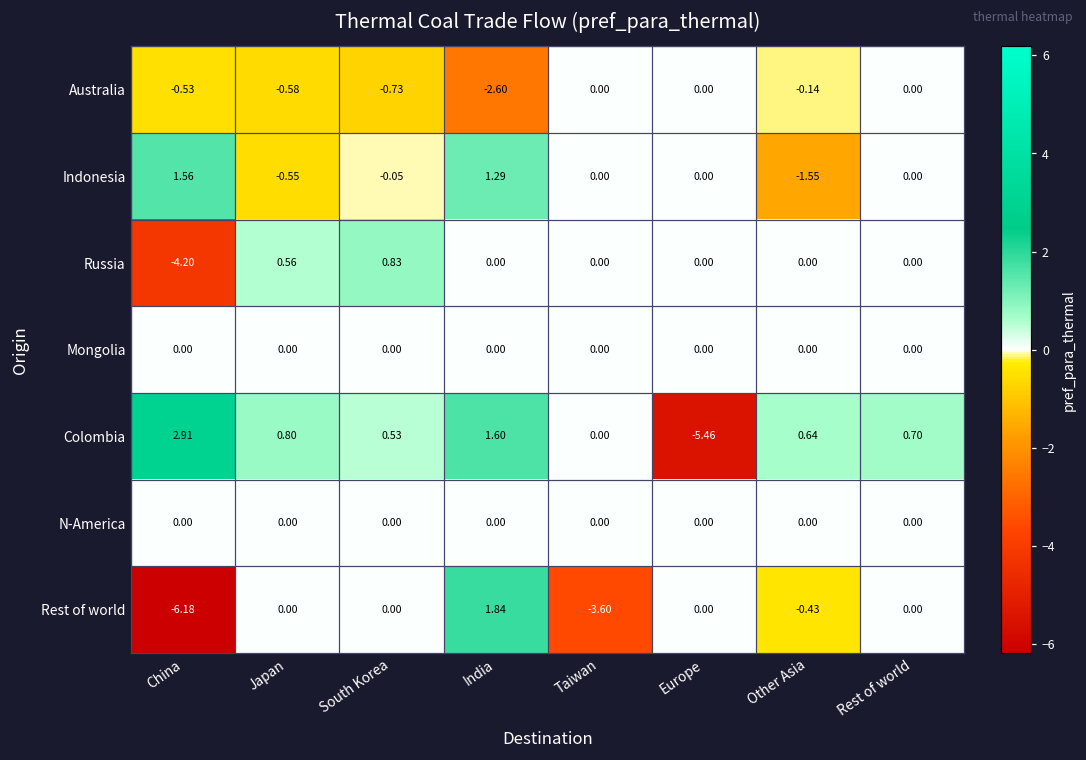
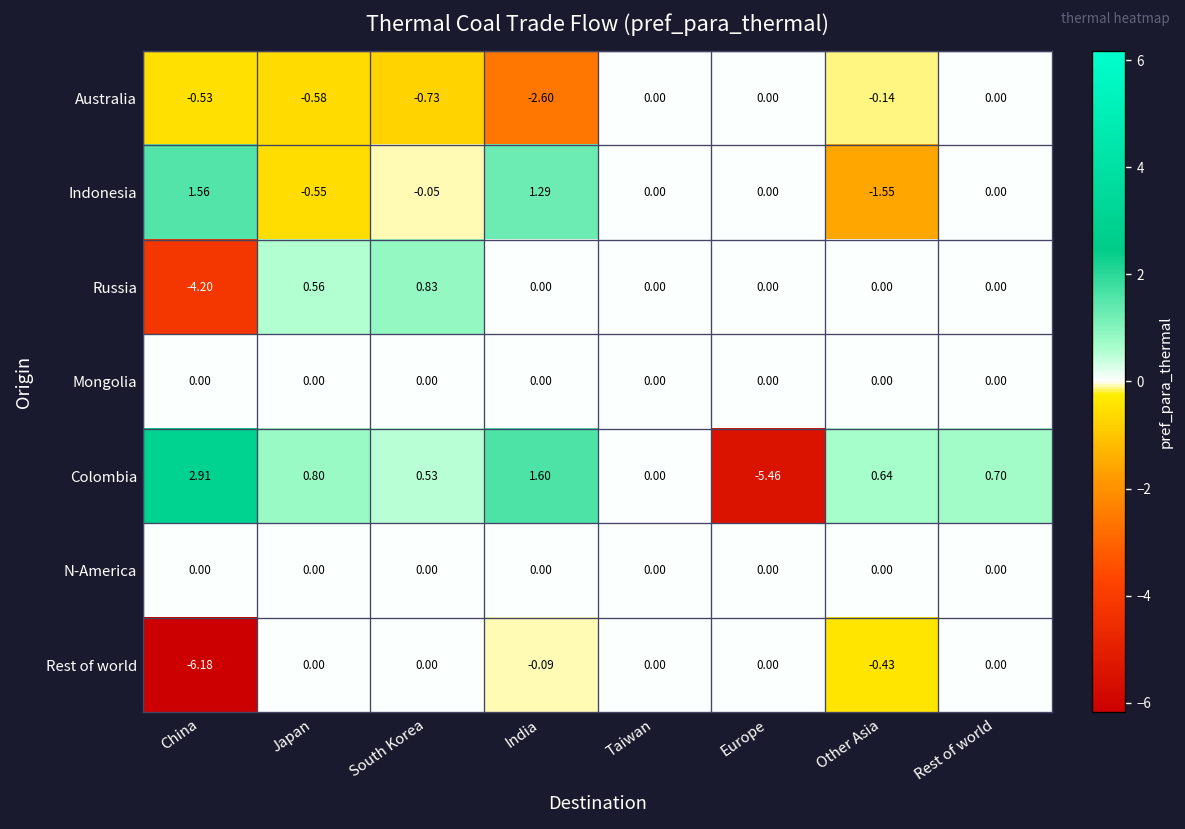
Rest of world, India: 1.84 -> -0.09
Rest of world, Taiwan: -3.60 -> 0.00
